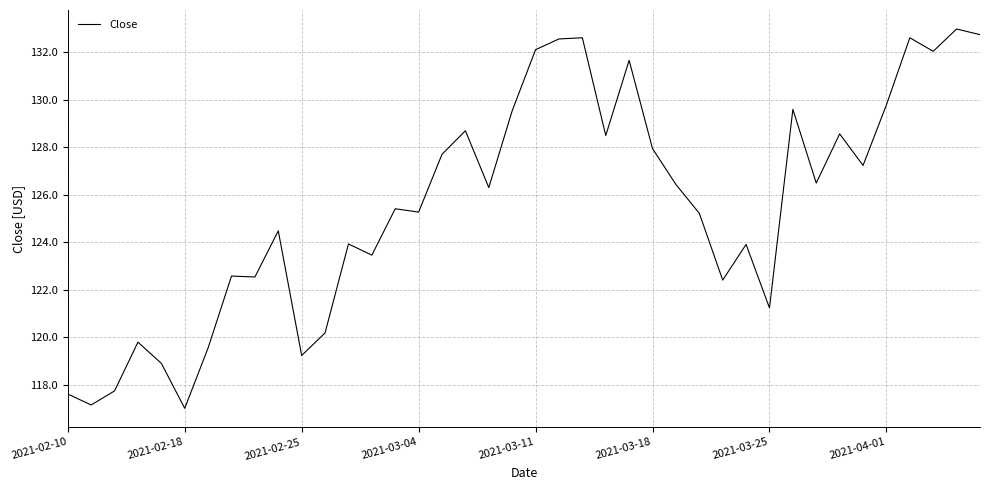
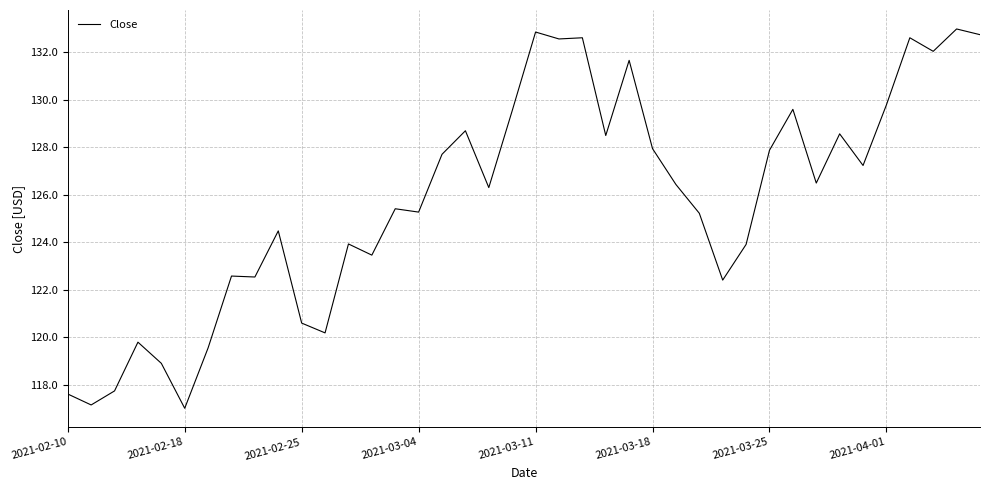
2021-02-25: 119.2 -> 120.6
2021-03-11: 132.1 -> 132.8
2021-03-25: 121.2 -> 127.9
